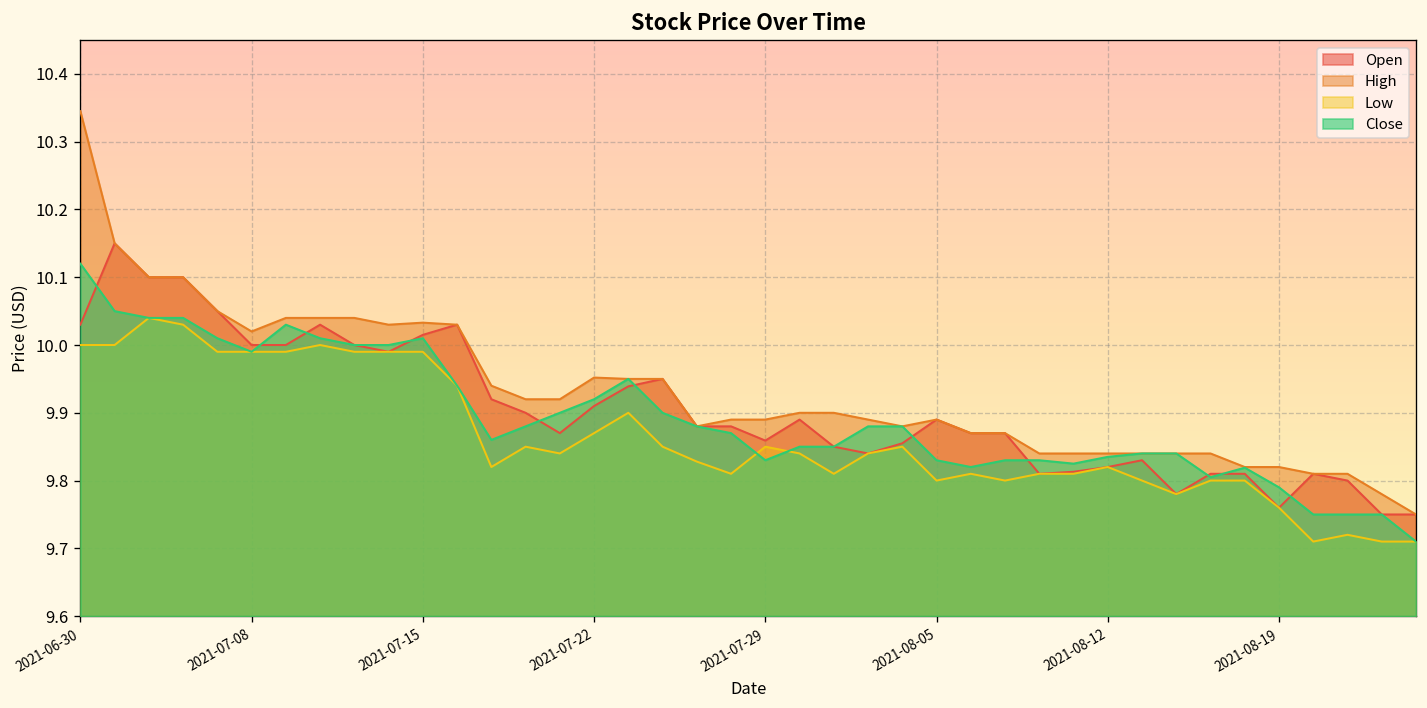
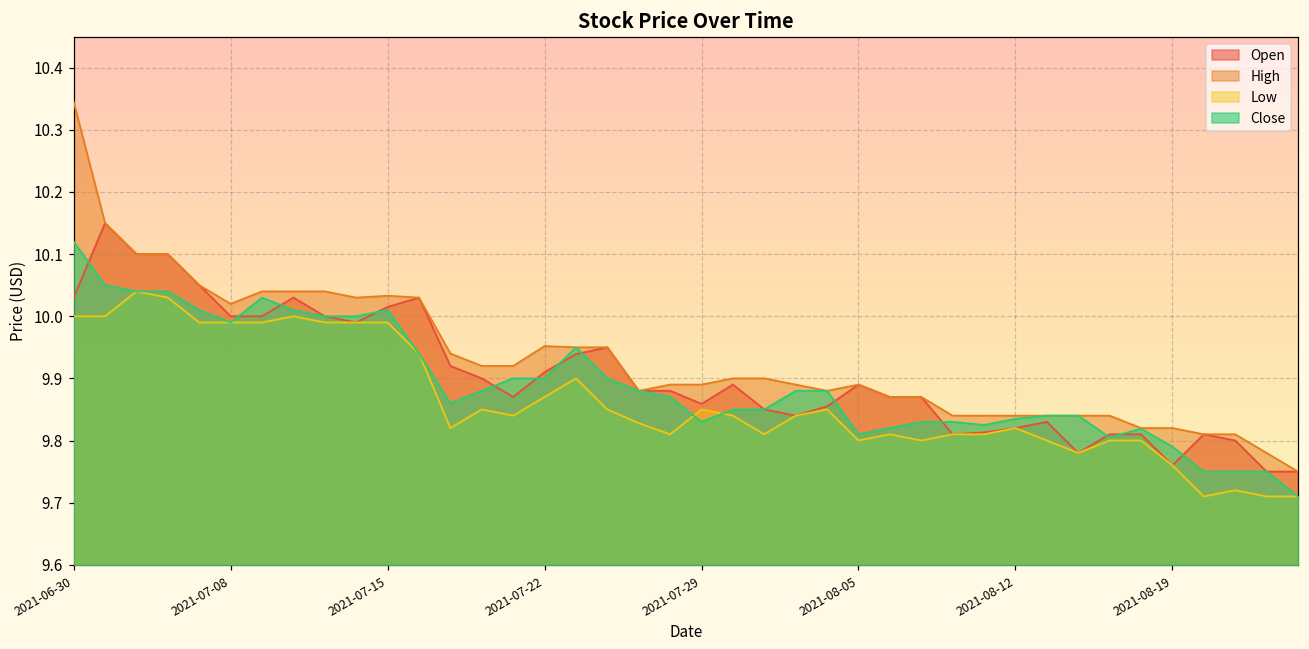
Close, 2021-07-22: 9.92 -> 9.90
Close, 2021-08-05: 9.83 -> 9.81
